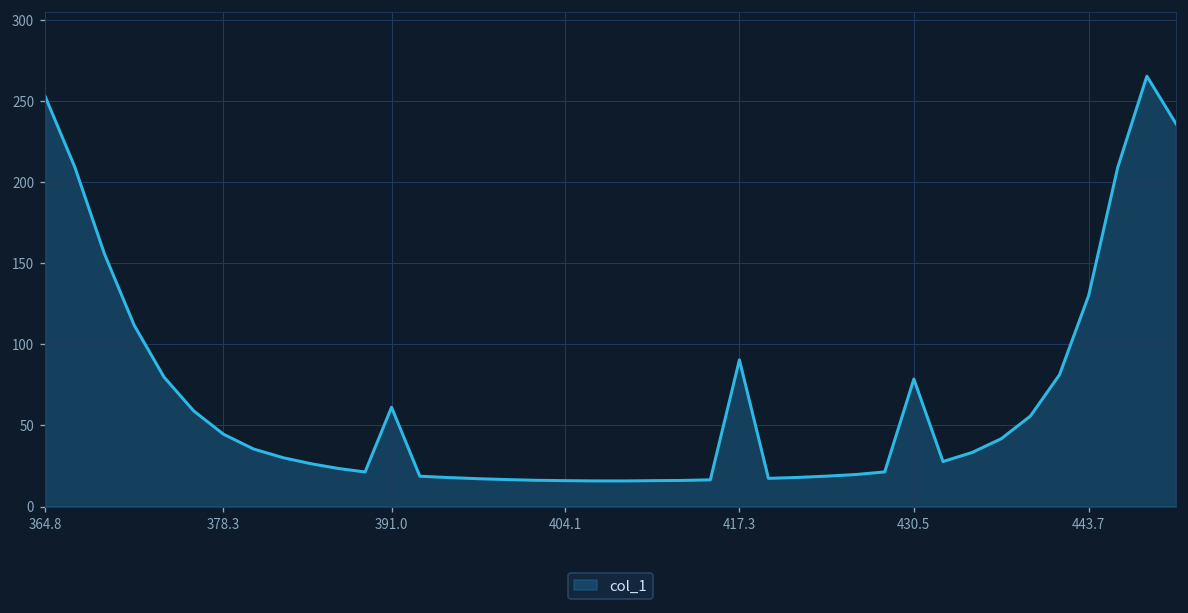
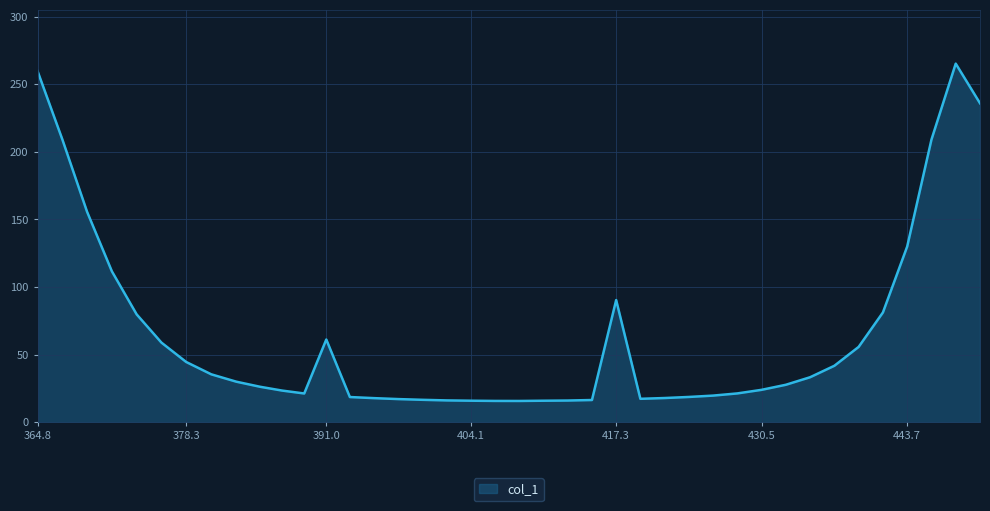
364.8: 253 -> 260
430.5: 79 -> 24
